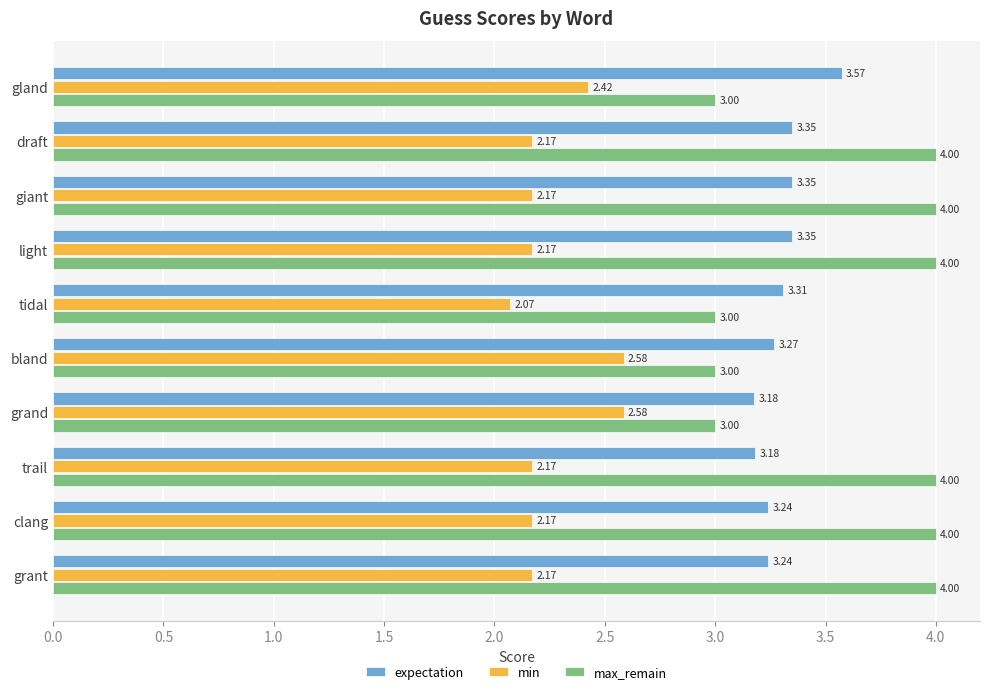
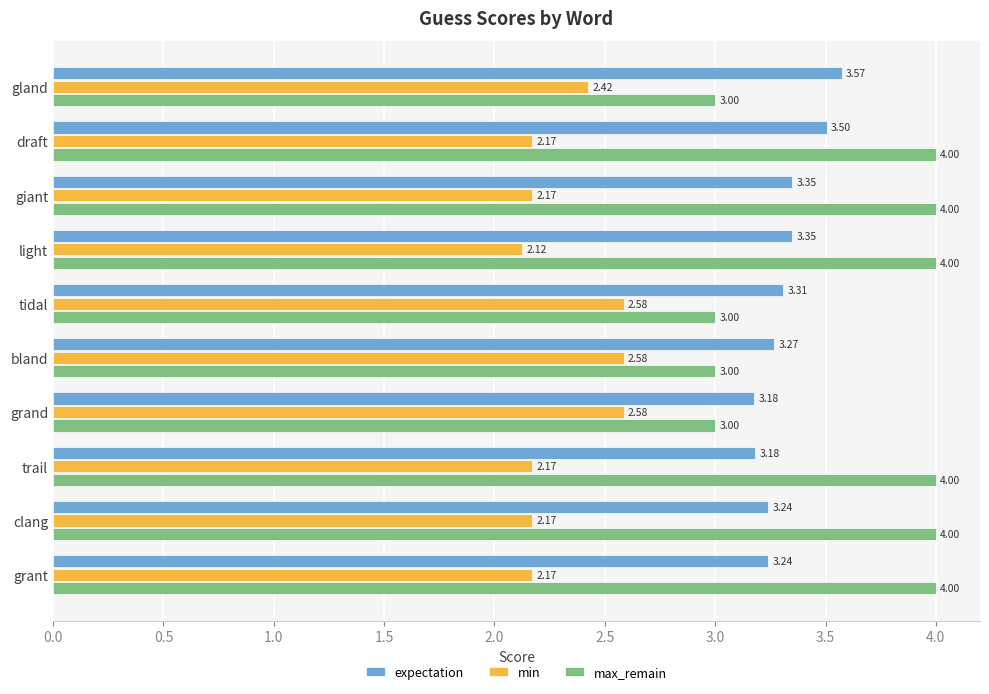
expectation, draft: 3.35 -> 3.50
min, light: 2.17 -> 2.12
min, tidal: 2.07 -> 2.58
